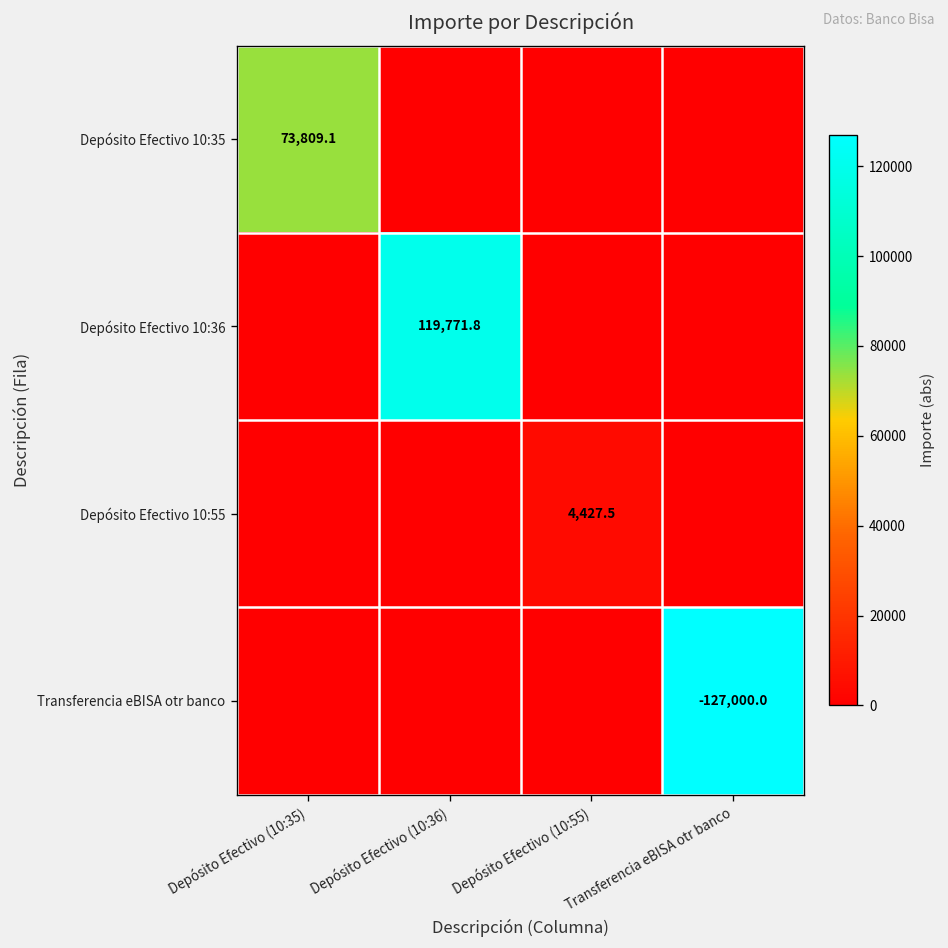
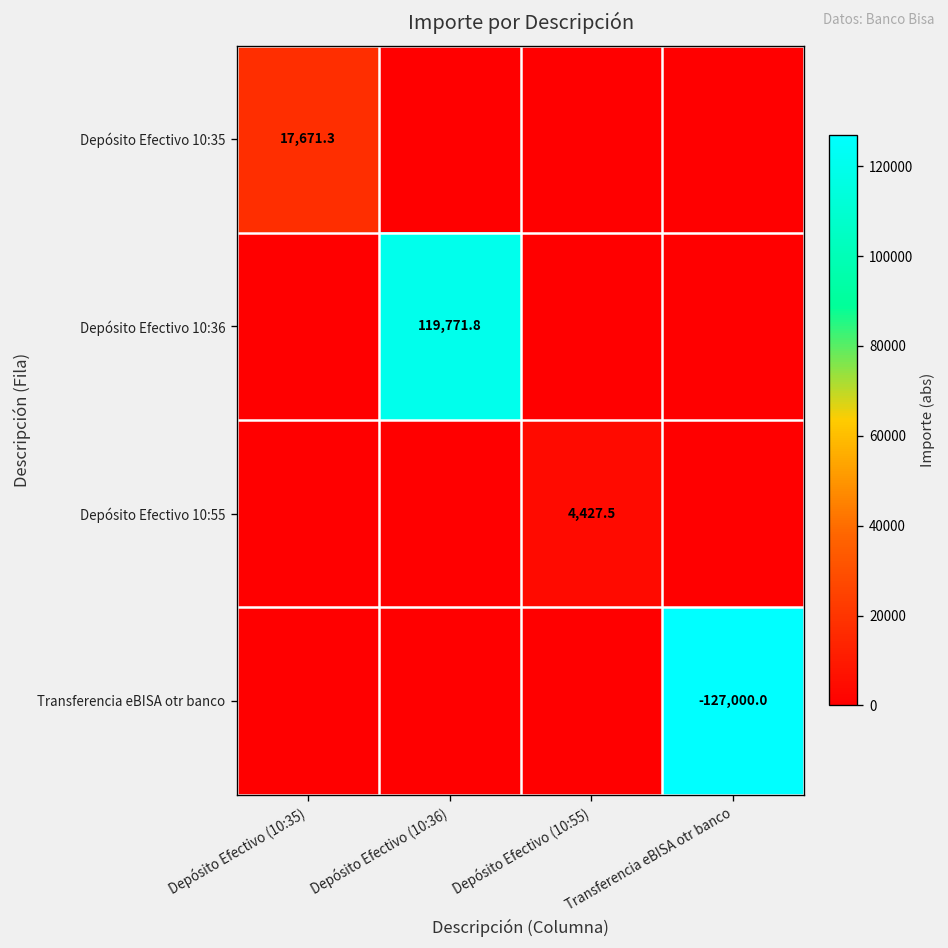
Depósito Efectivo 10:35, Depósito Efectivo (10:35): 73,809.1 -> 17,671.3
